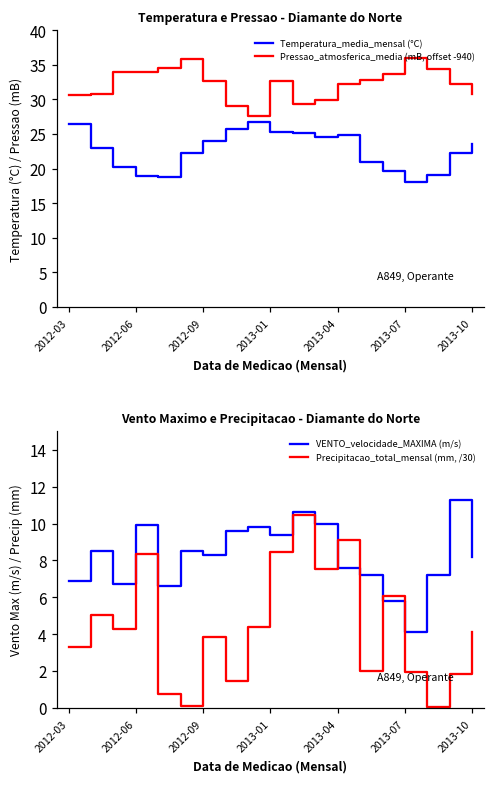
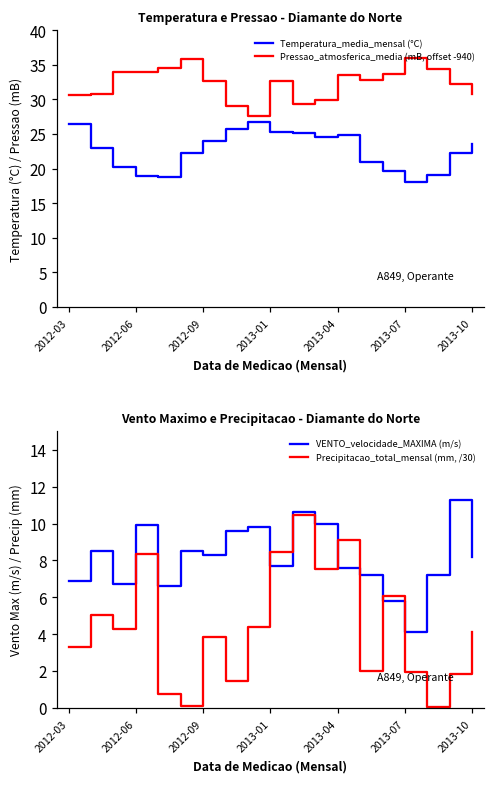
Temperatura e Pressao - Diamante do Norte, Pressao_atmosferica_media (mB, offset -940), 2013-04: 32 -> 34
Vento Maximo e Precipitacao - Diamante do Norte, VENTO_velocidade_MAXIMA (m/s), 2013-01: 9.4 -> 7.7
